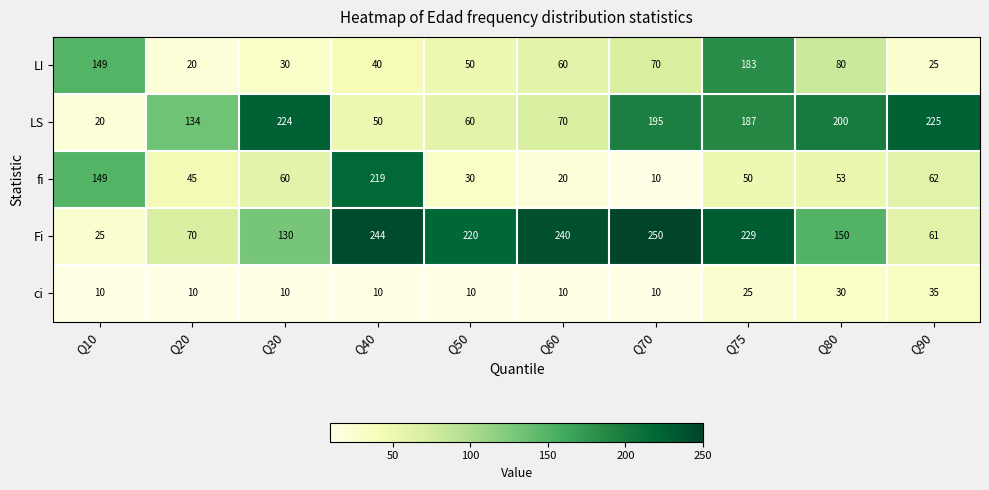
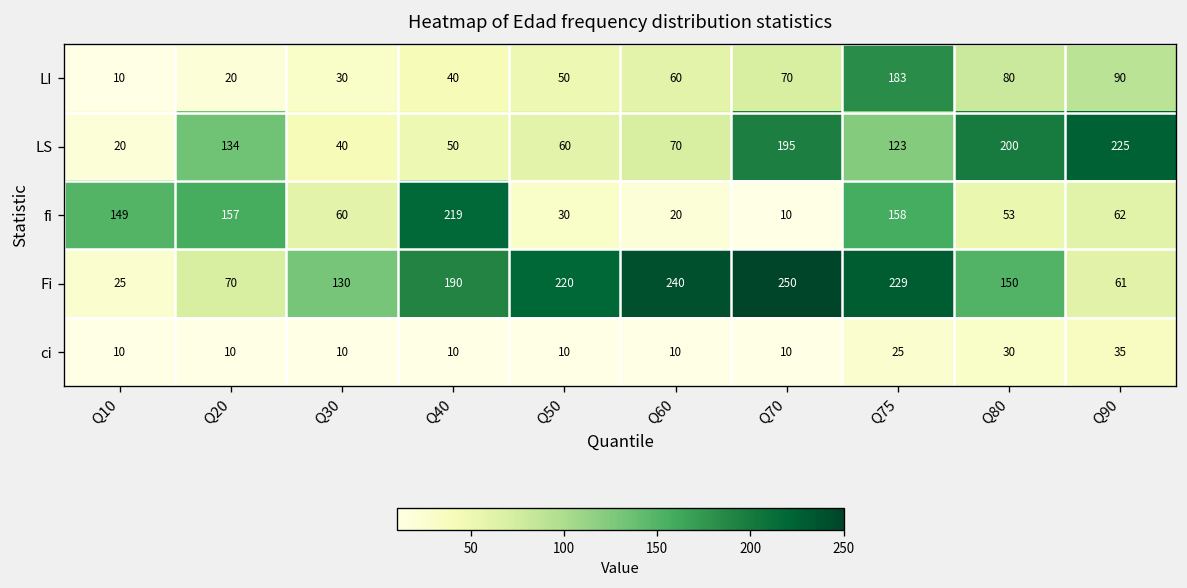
LI, Q10: 149 -> 10
LI, Q90: 25 -> 90
LS, Q30: 224 -> 40
LS, Q75: 187 -> 123
fi, Q20: 45 -> 157
fi, Q75: 50 -> 158
Fi, Q40: 244 -> 190
